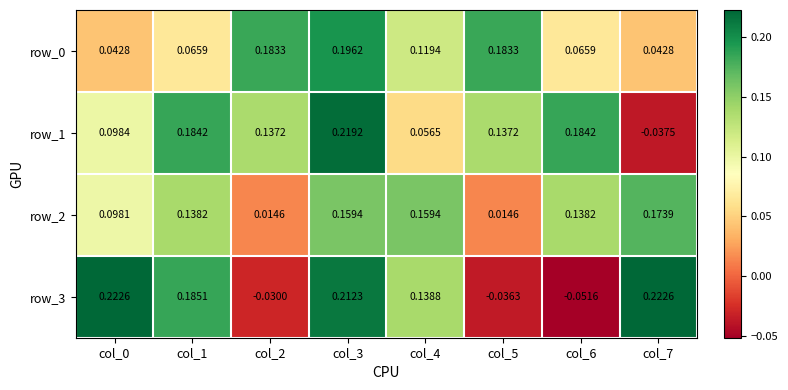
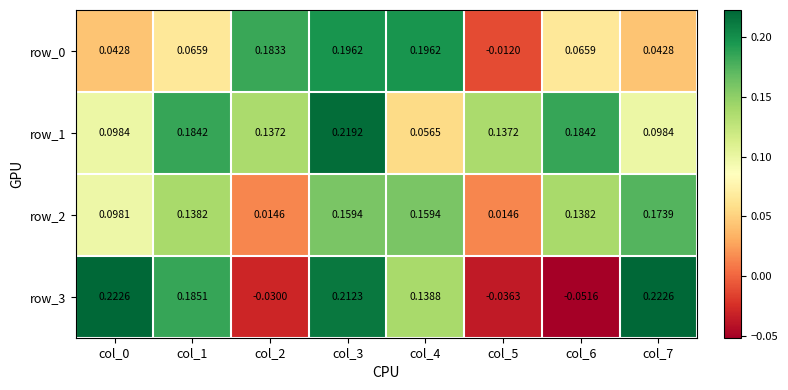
row_0, col_4: 0.1194 -> 0.1962
row_0, col_5: 0.1833 -> -0.0120
row_1, col_7: -0.0375 -> 0.0984
